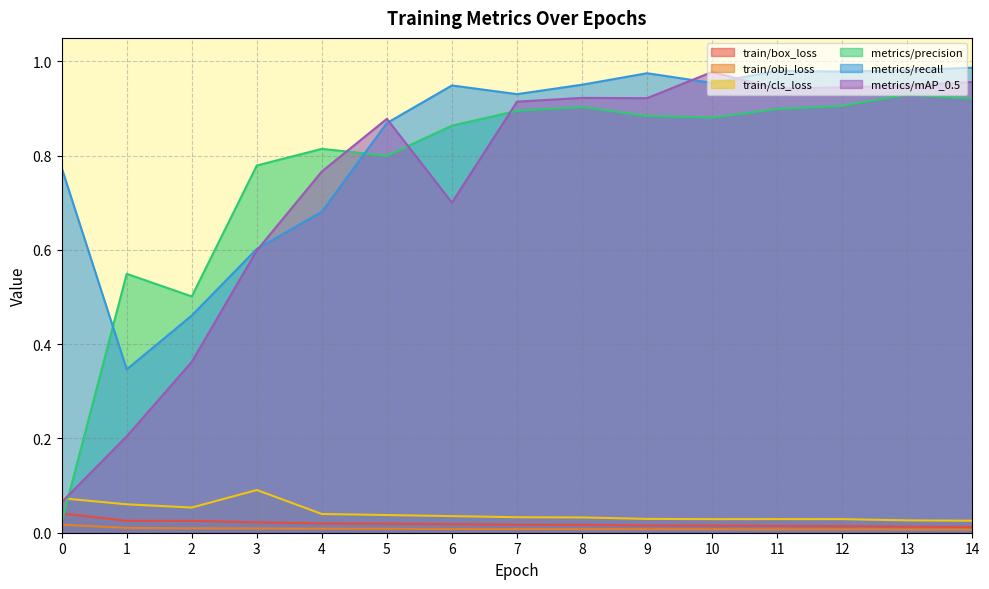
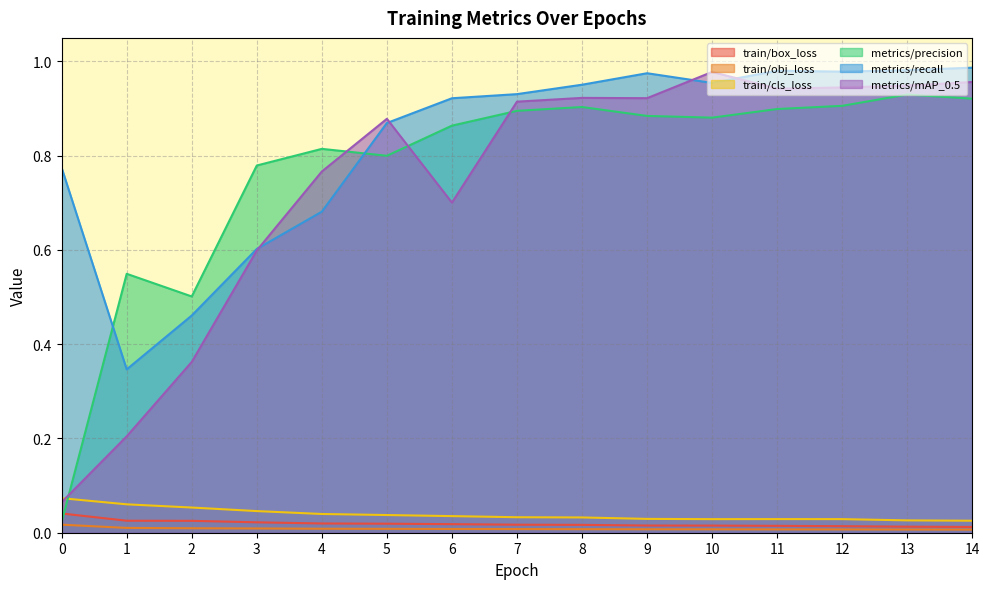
train/cls_loss, 3: 0.09 -> 0.05
metrics/recall, 6: 0.95 -> 0.92
